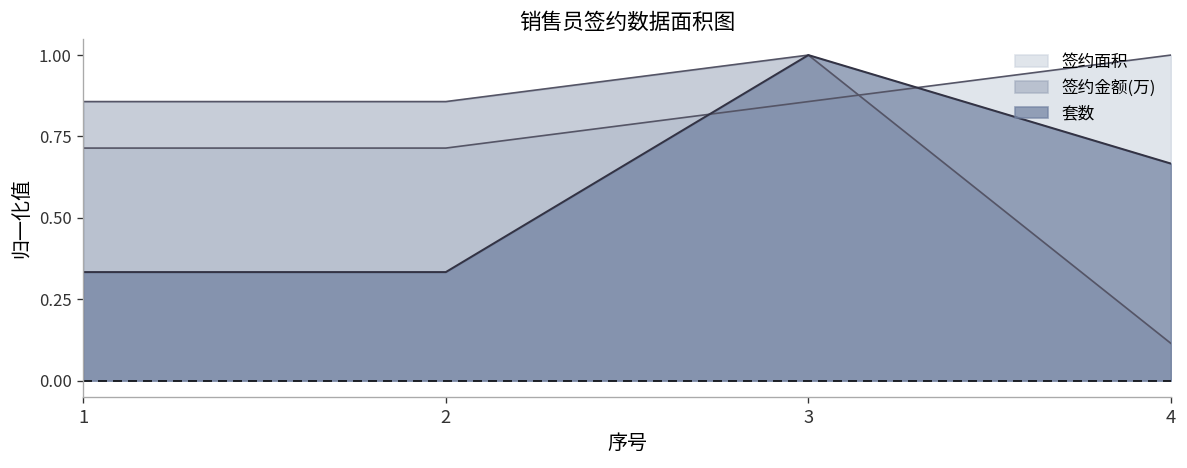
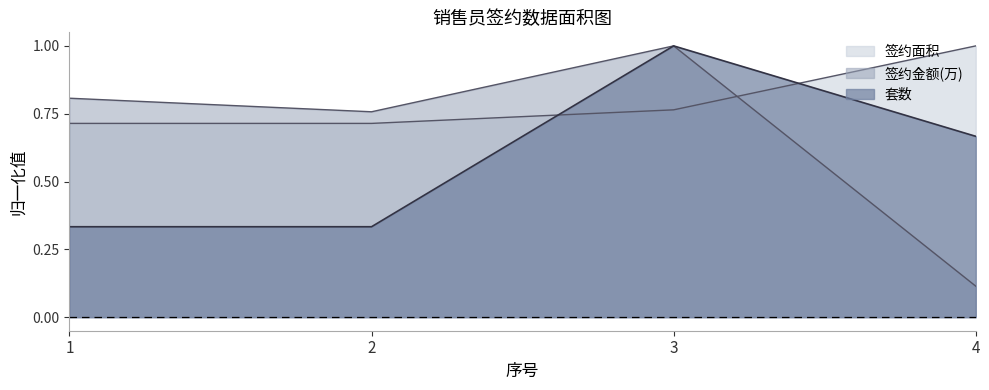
签约金额(万), 1: 0.86 -> 0.81
签约金额(万), 2: 0.86 -> 0.76
签约面积, 3: 0.86 -> 0.76
